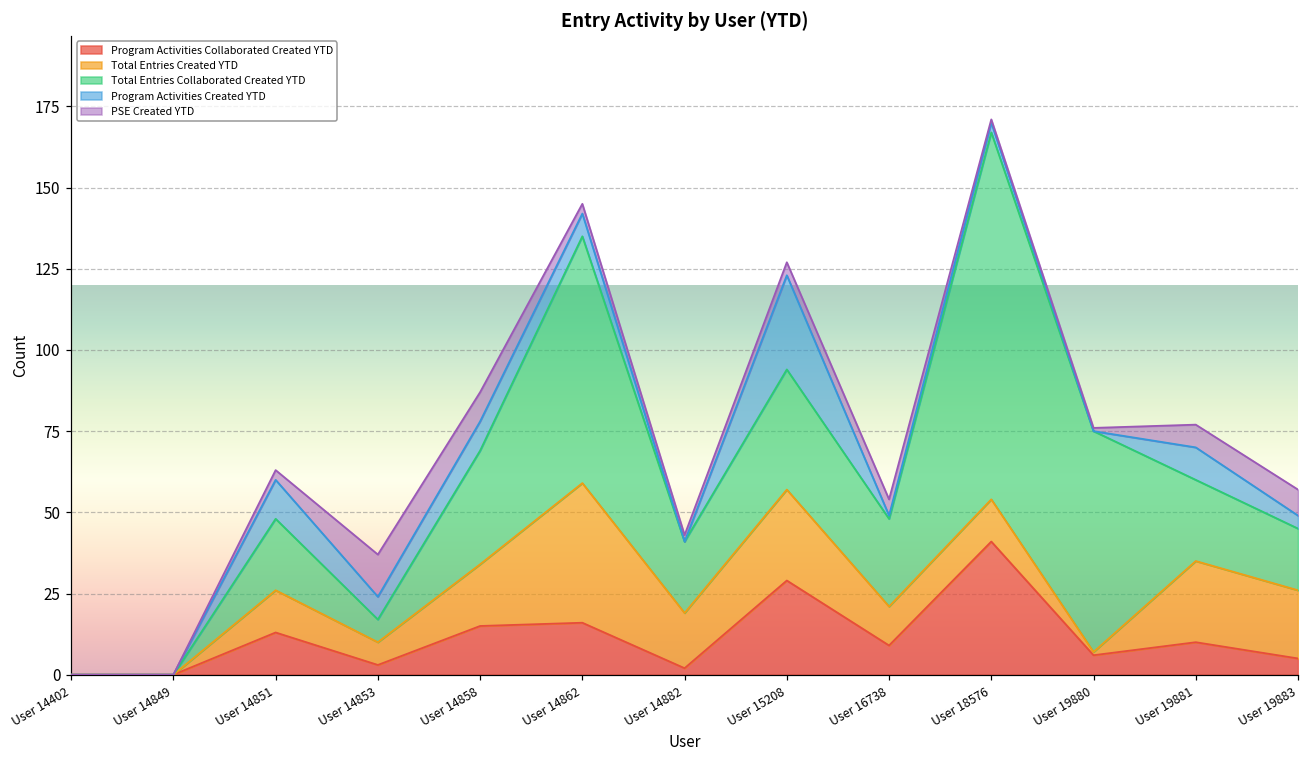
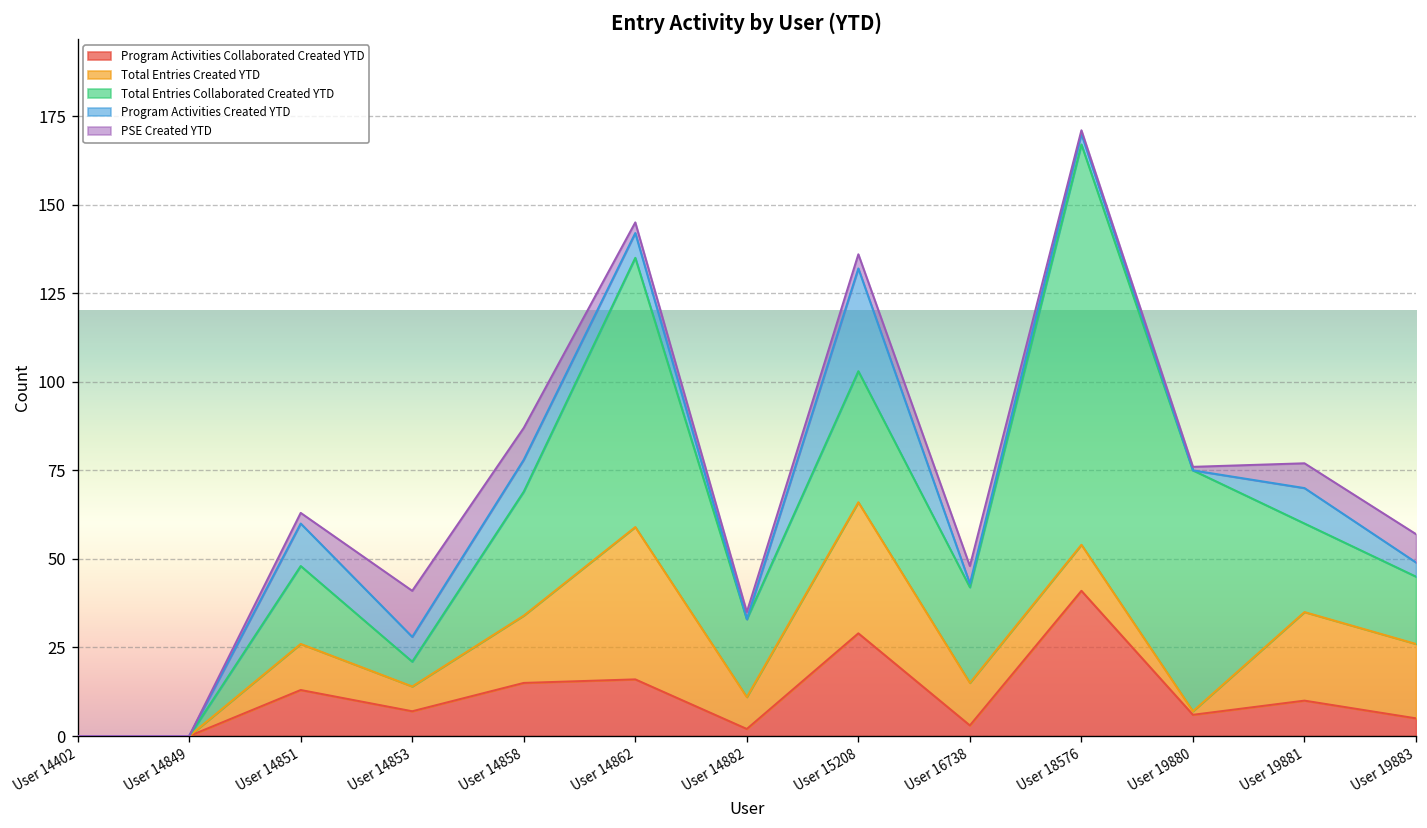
Program Activities Collaborated Created YTD, User 14853: 3 -> 7
Total Entries Created YTD, User 14882: 17 -> 9
Total Entries Created YTD, User 15208: 28 -> 37
Program Activities Collaborated Created YTD, User 16738: 9 -> 3
